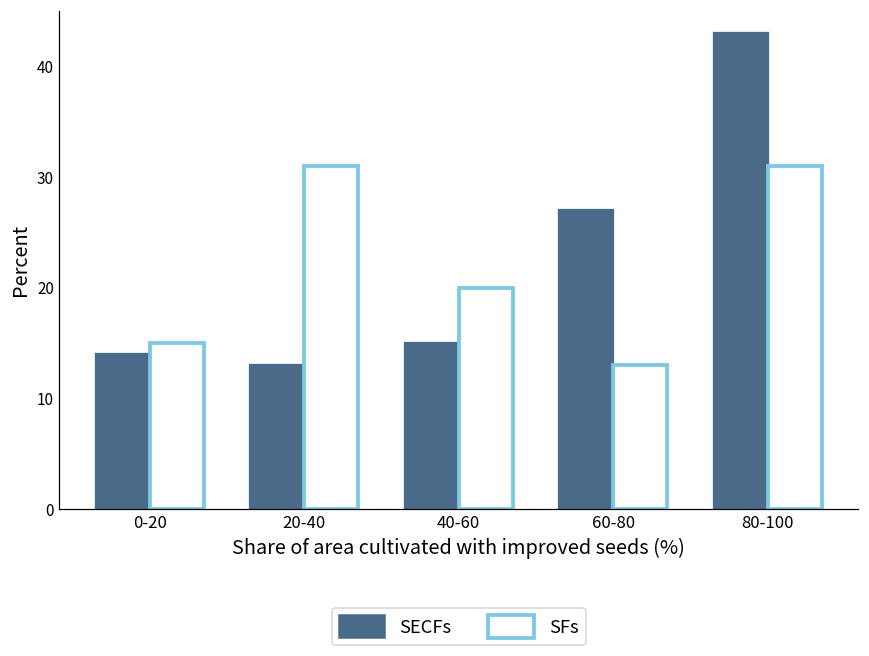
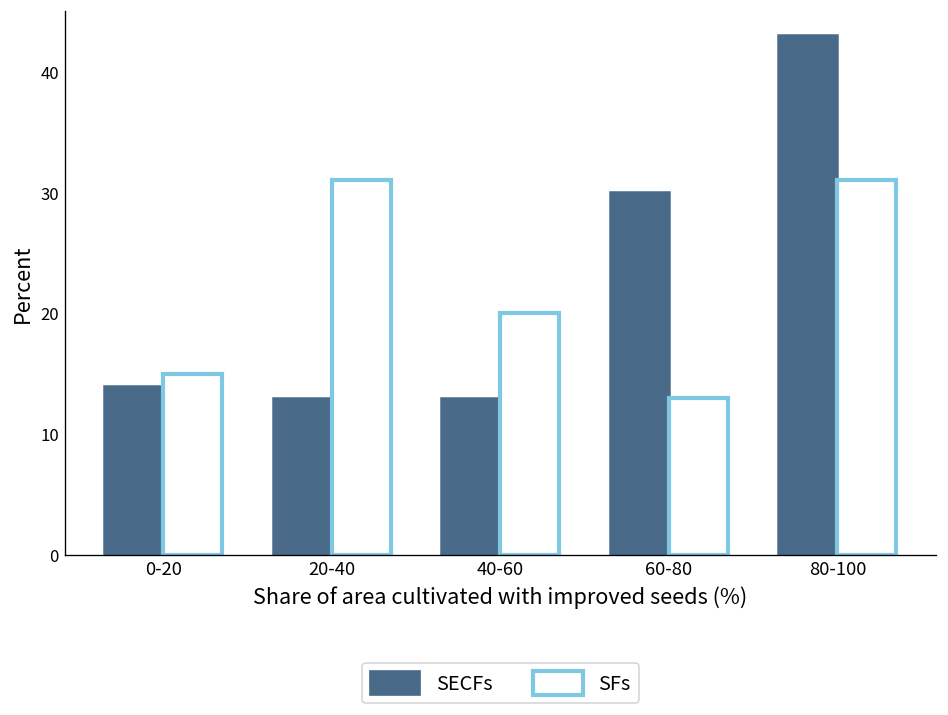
SECFs, 40-60: 15 -> 13
SECFs, 60-80: 27 -> 30
